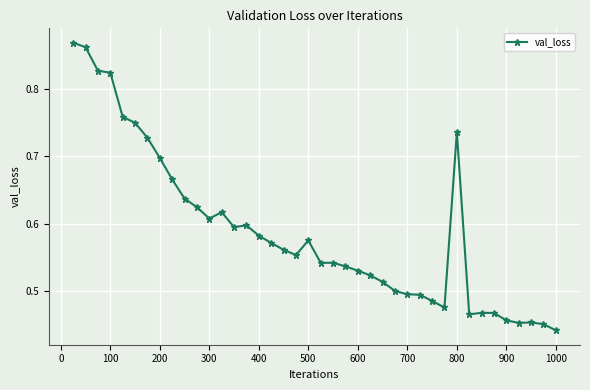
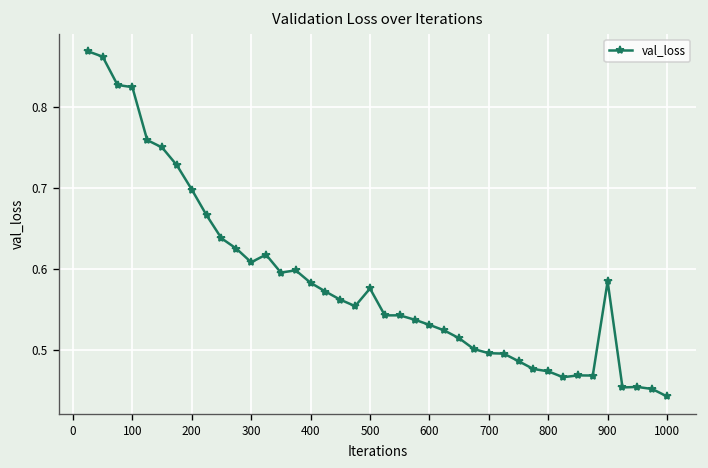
800: 0.74 -> 0.47
900: 0.46 -> 0.58
